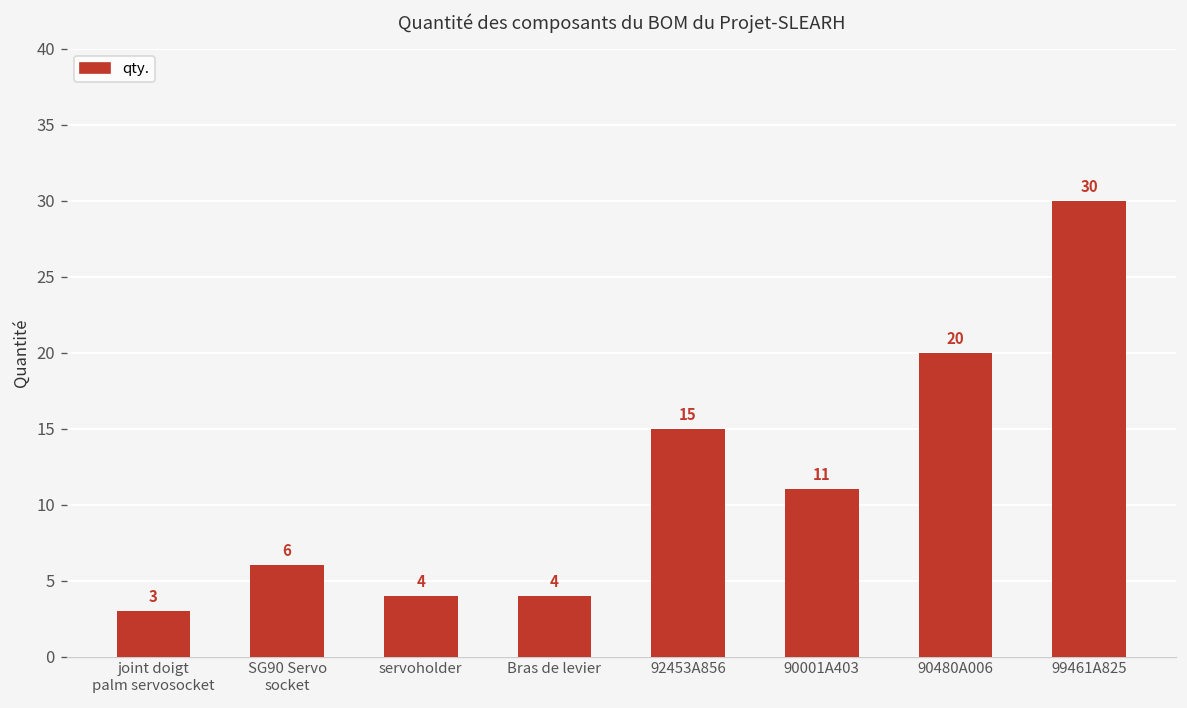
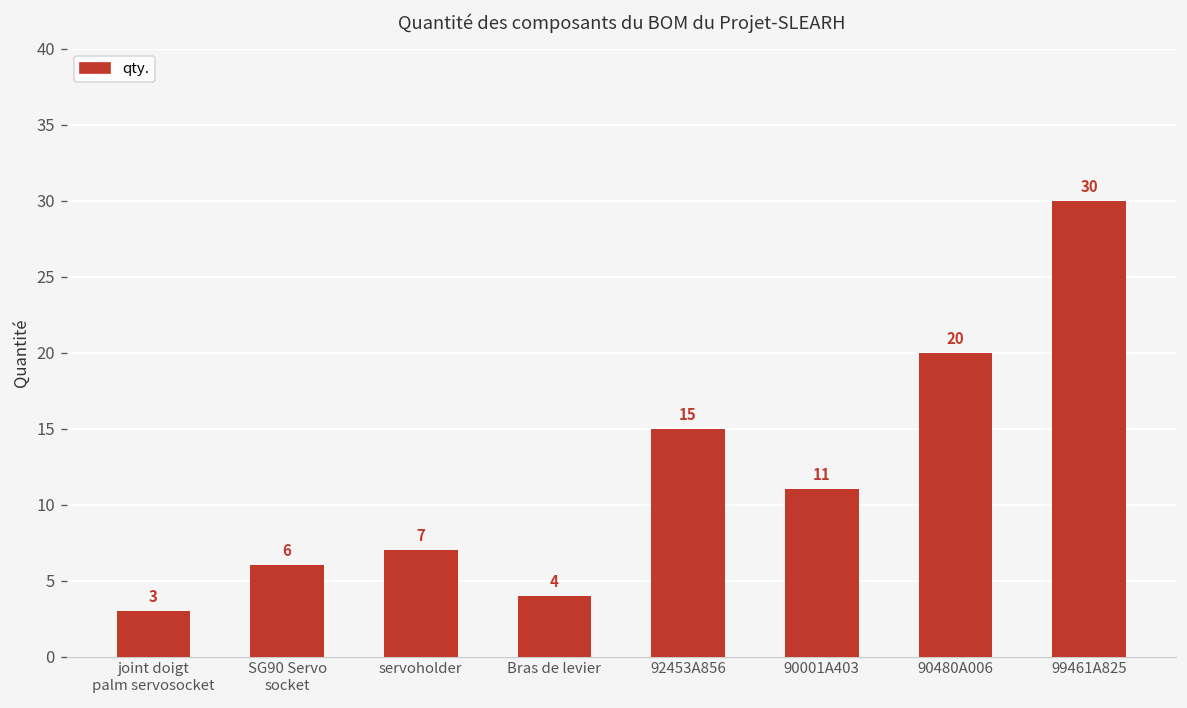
servoholder: 4 -> 7
